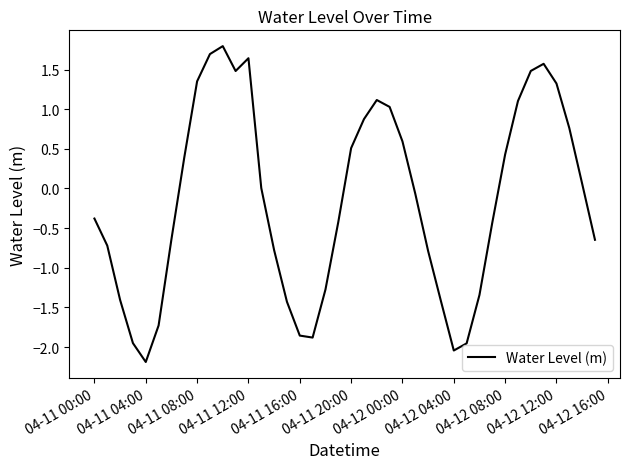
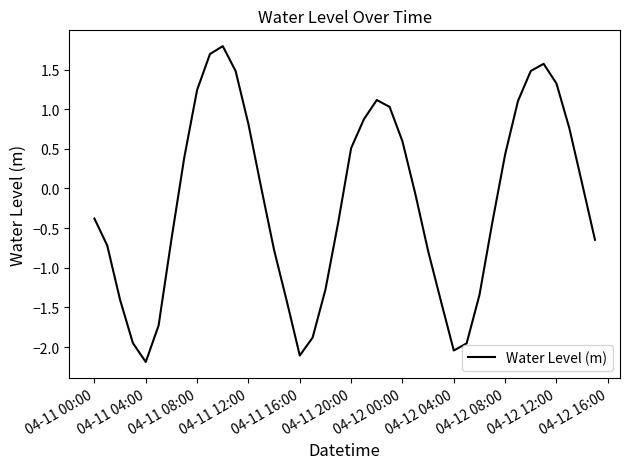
04-11 08:00: 1.4 -> 1.2
04-11 12:00: 1.6 -> 0.8
04-11 16:00: -1.9 -> -2.1
